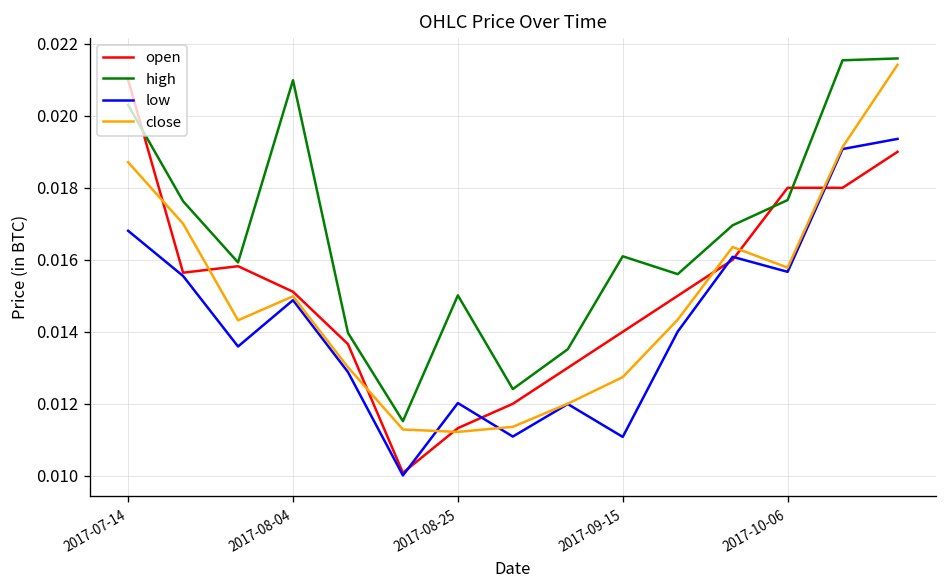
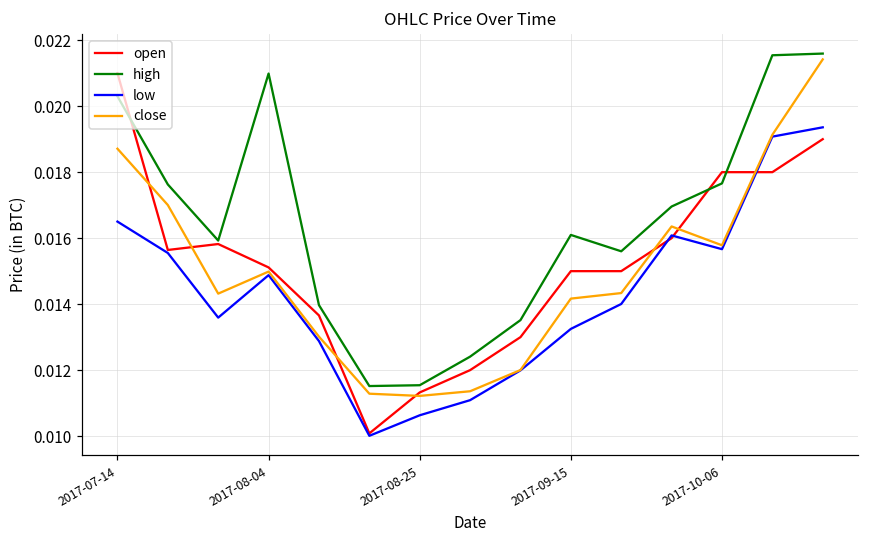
low, 2017-07-14: 0.0168 -> 0.0165
high, 2017-08-25: 0.0150 -> 0.0115
low, 2017-08-25: 0.0120 -> 0.0106
open, 2017-09-15: 0.014 -> 0.015
low, 2017-09-15: 0.0111 -> 0.0133
close, 2017-09-15: 0.0127 -> 0.0142
